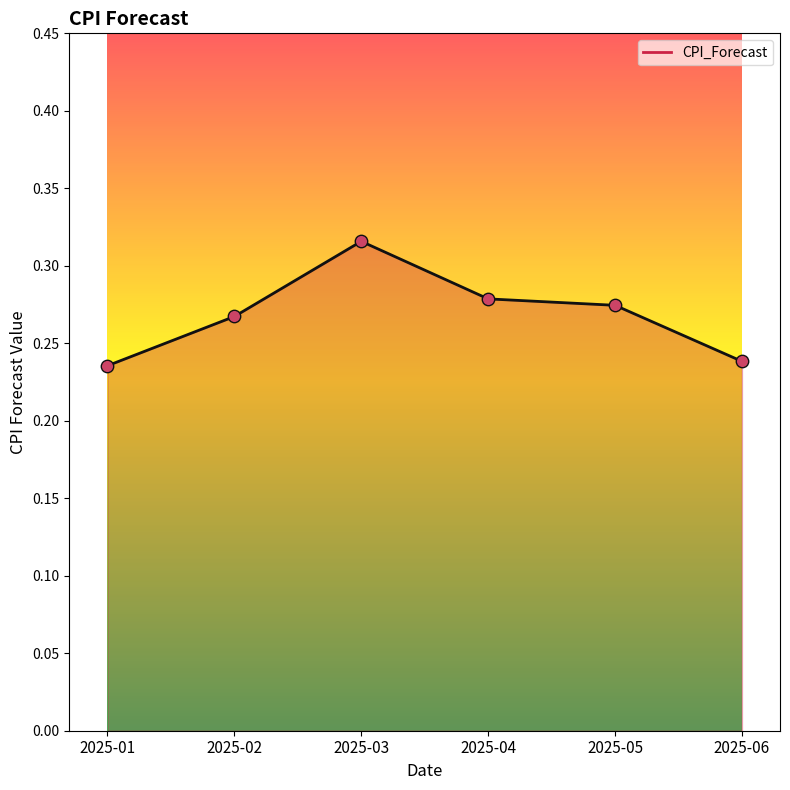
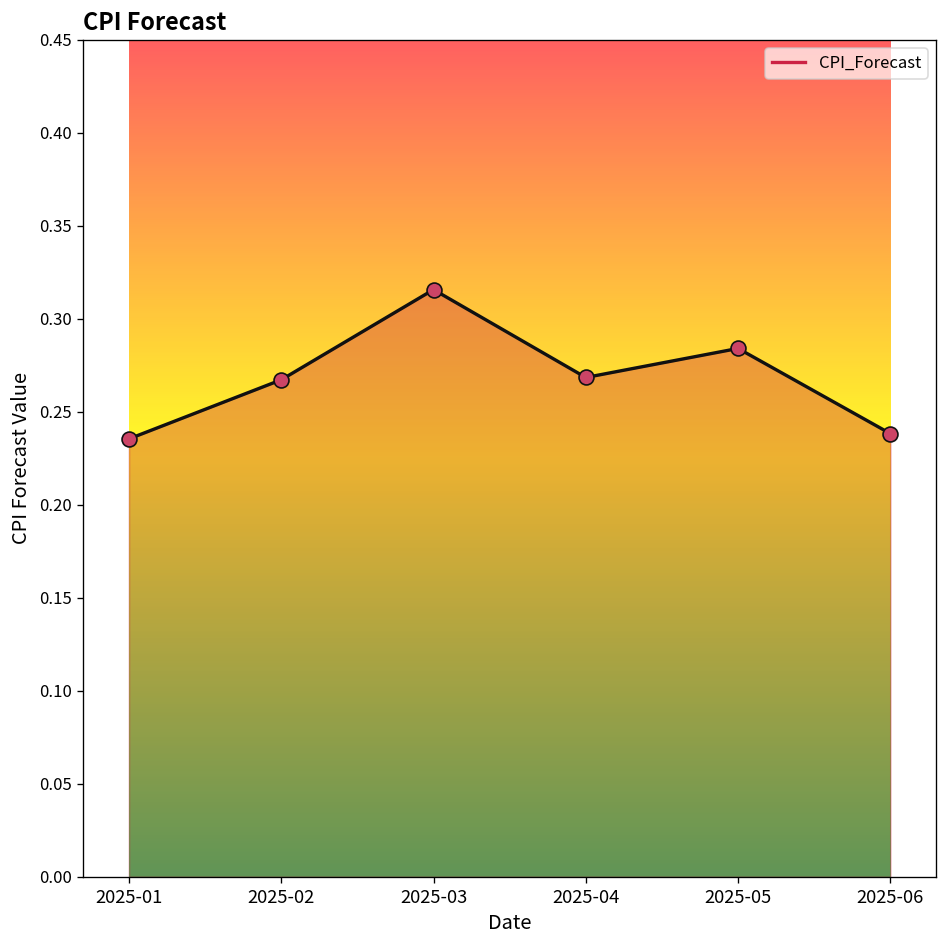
2025-04: 0.279 -> 0.269
2025-05: 0.275 -> 0.284
